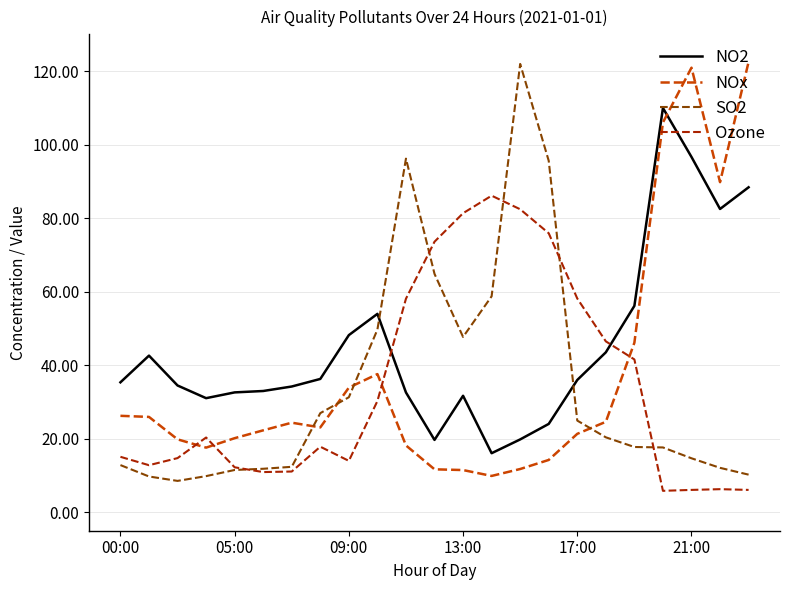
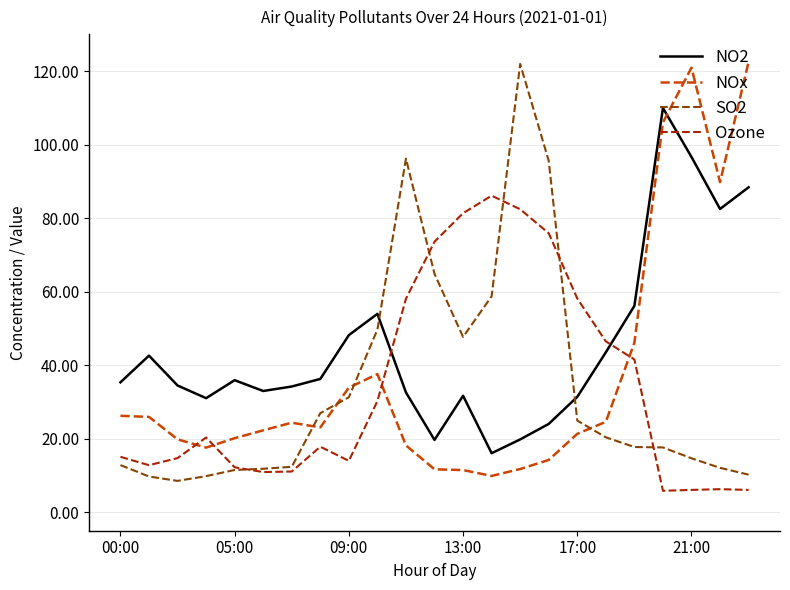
NO2, 05:00: 33 -> 36
NO2, 17:00: 36 -> 31
